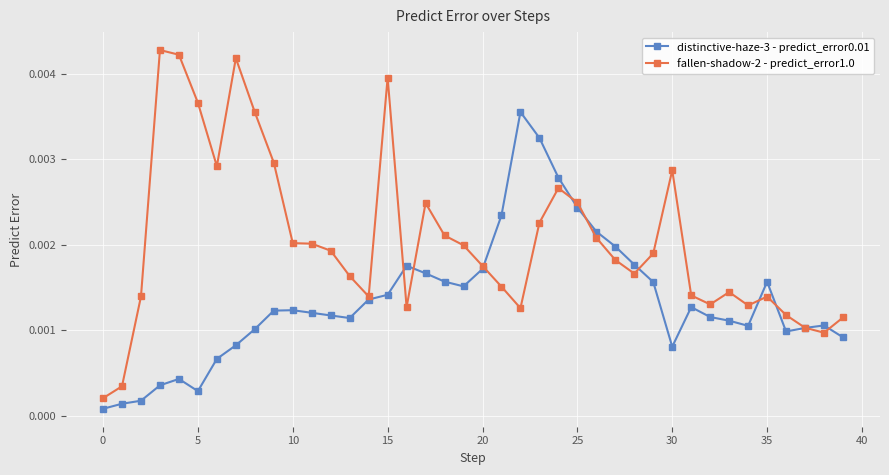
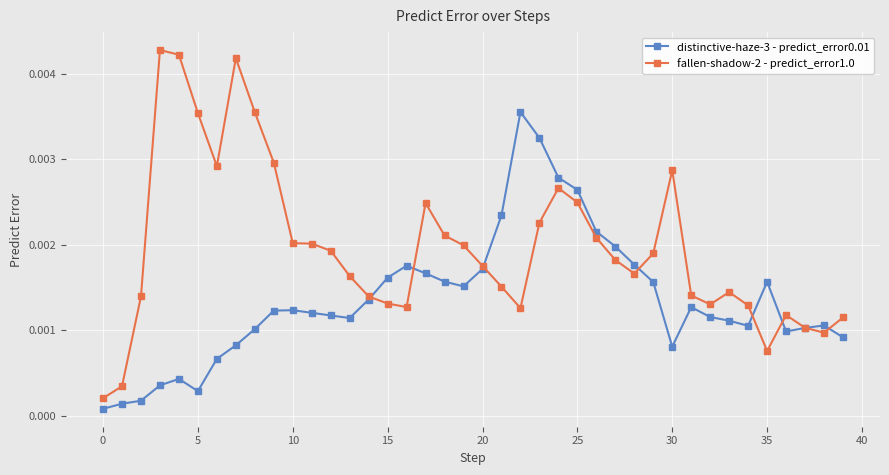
fallen-shadow-2 - predict_error1.0, 5: 0.0037 -> 0.0035
distinctive-haze-3 - predict_error0.01, 15: 0.0014 -> 0.0016
fallen-shadow-2 - predict_error1.0, 15: 0.0040 -> 0.0013
distinctive-haze-3 - predict_error0.01, 25: 0.0024 -> 0.0026
fallen-shadow-2 - predict_error1.0, 35: 0.0014 -> 0.0008
